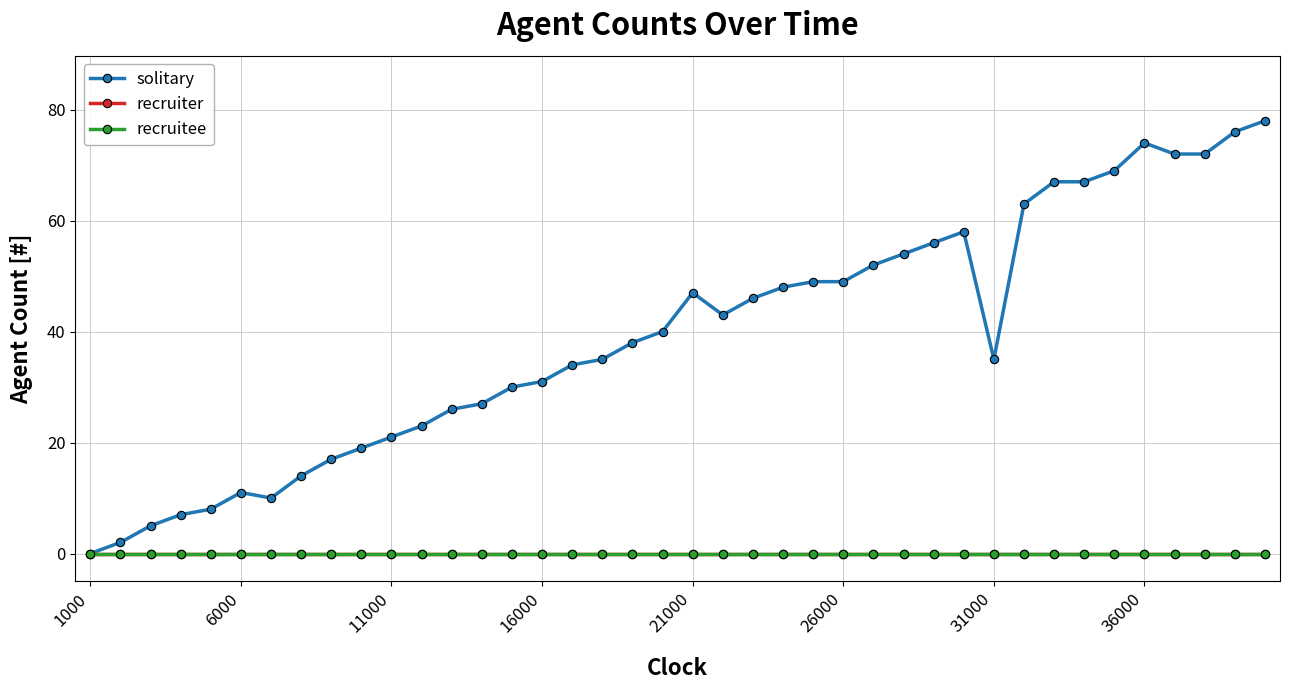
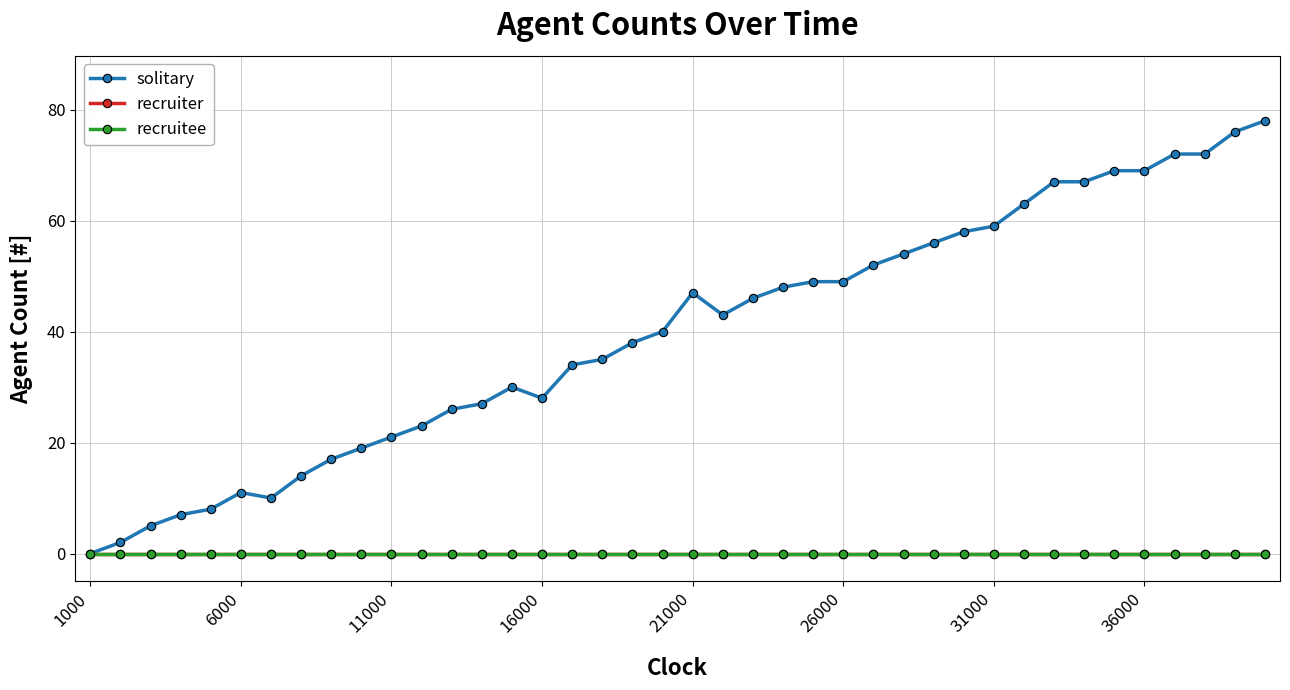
solitary, 16000: 31 -> 28
solitary, 31000: 35 -> 59
solitary, 36000: 74 -> 69
